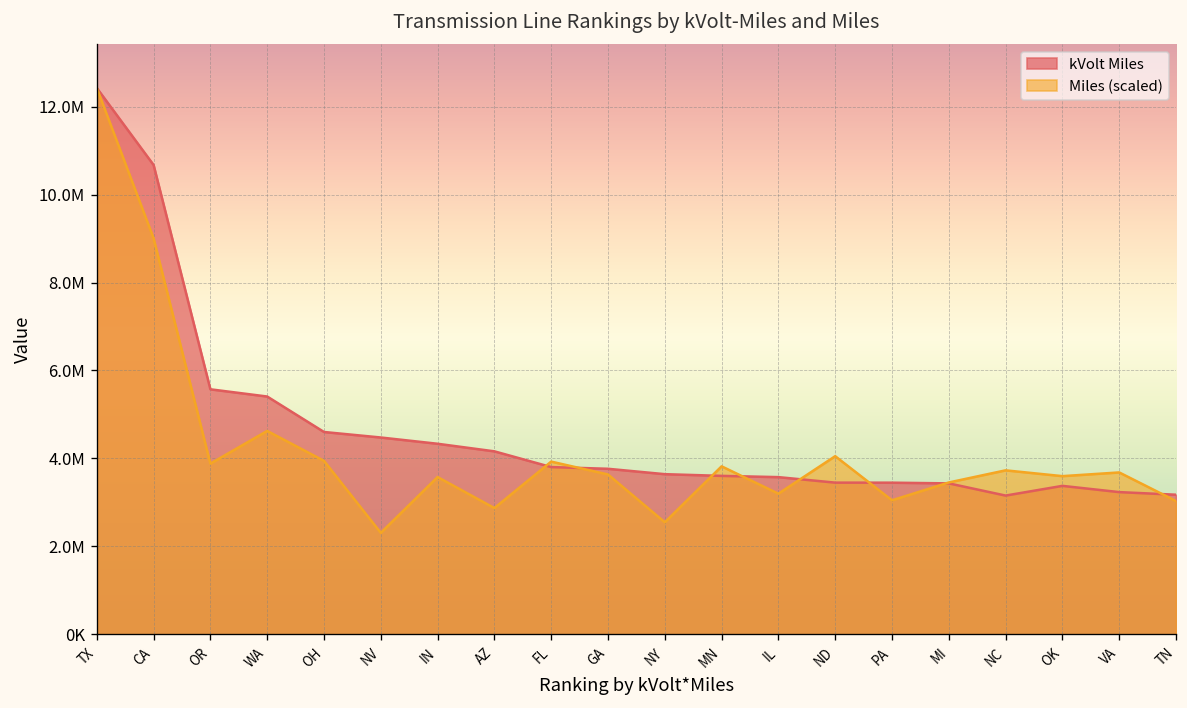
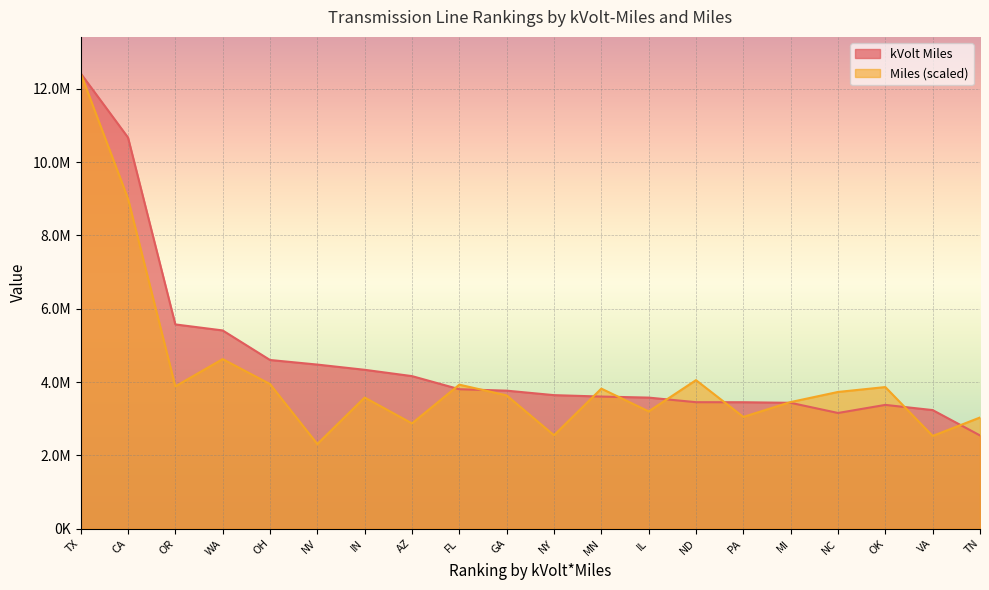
Miles (scaled), OK: 3600000 -> 3900000
Miles (scaled), VA: 3700000 -> 2500000
kVolt Miles, TN: 3200000 -> 2500000
